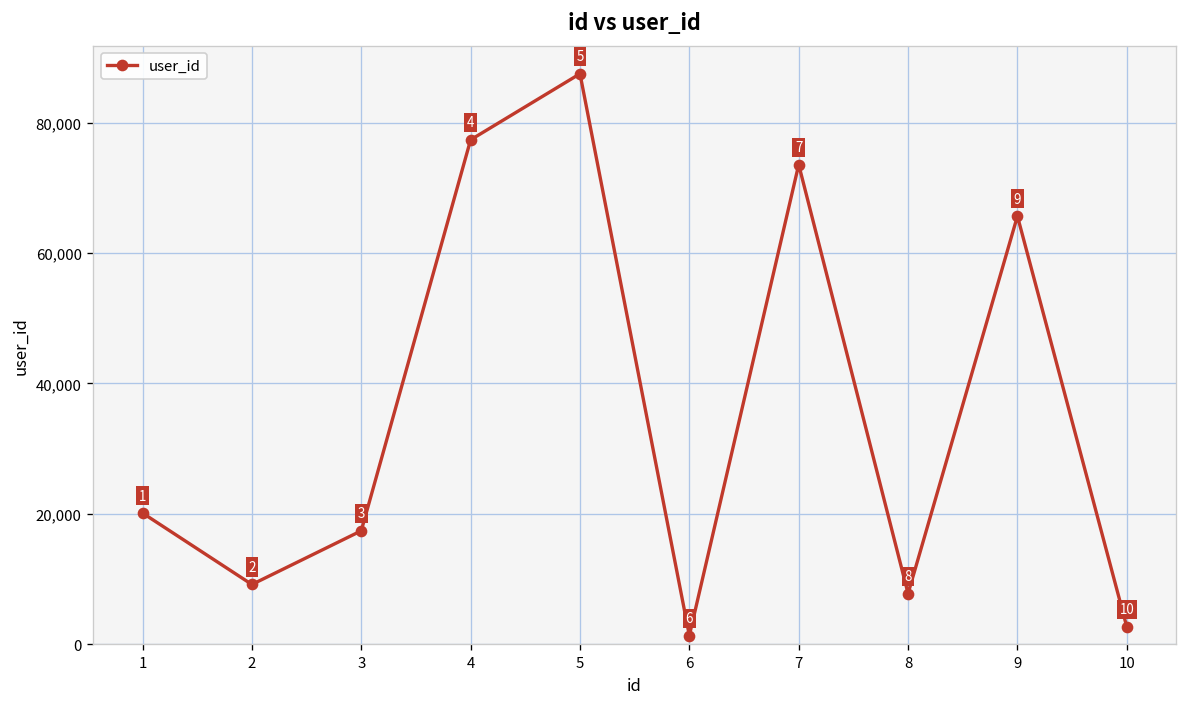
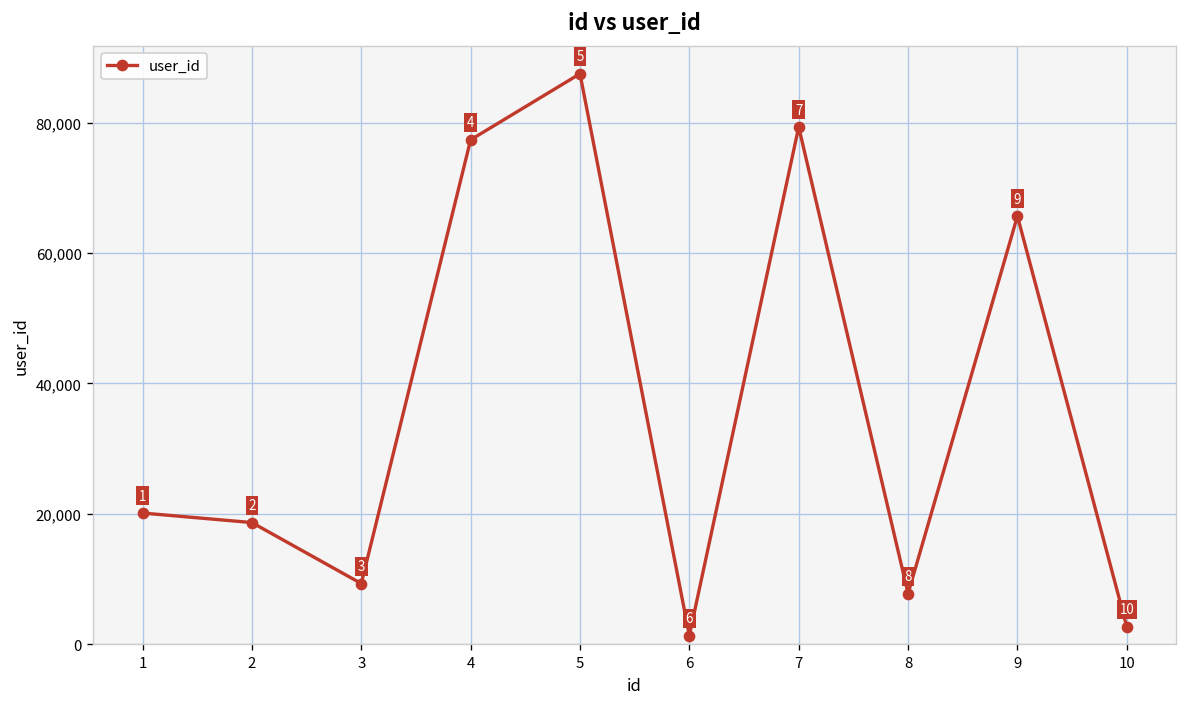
2: 9,000 -> 19,000
3: 17,000 -> 9,000
7: 74,000 -> 79,000
